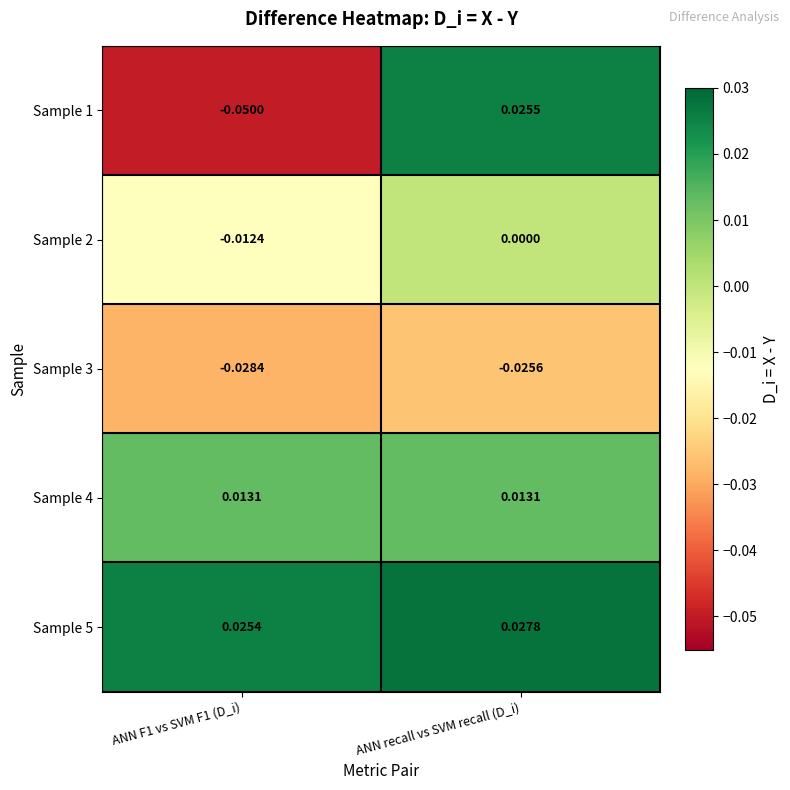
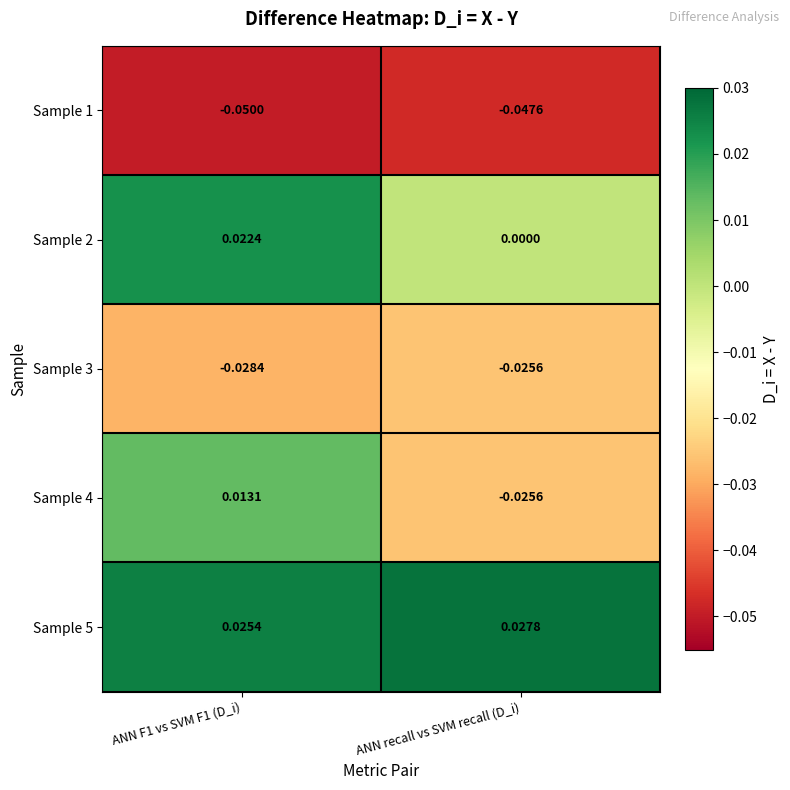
Sample 1, ANN recall vs SVM recall (D_i): 0.0255 -> -0.0476
Sample 2, ANN F1 vs SVM F1 (D_i): -0.0124 -> 0.0224
Sample 4, ANN recall vs SVM recall (D_i): 0.0131 -> -0.0256
